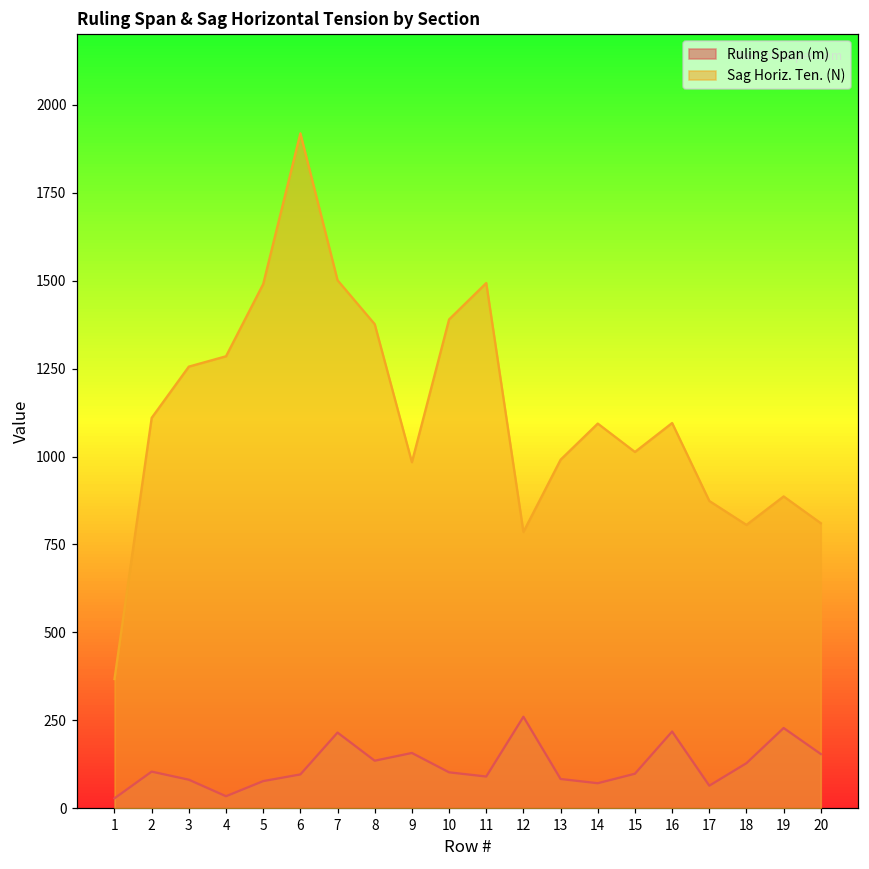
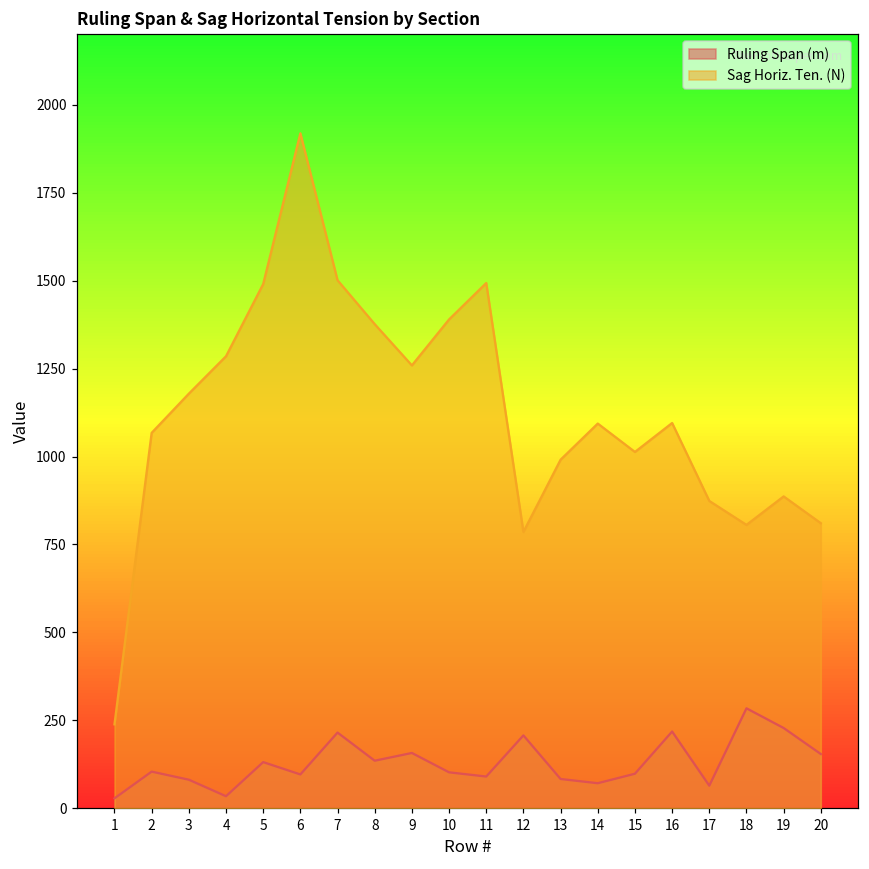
Sag Horiz. Ten. (N), 1: 370 -> 240
Sag Horiz. Ten. (N), 2: 1110 -> 1070
Sag Horiz. Ten. (N), 3: 1260 -> 1180
Ruling Span (m), 5: 80 -> 130
Sag Horiz. Ten. (N), 9: 980 -> 1260
Ruling Span (m), 12: 260 -> 210
Ruling Span (m), 18: 130 -> 280
